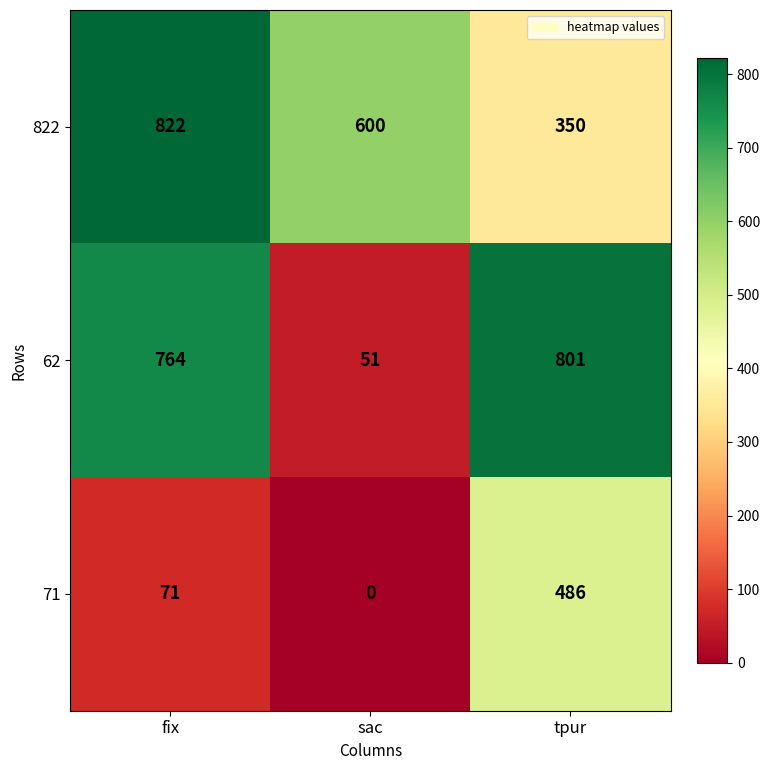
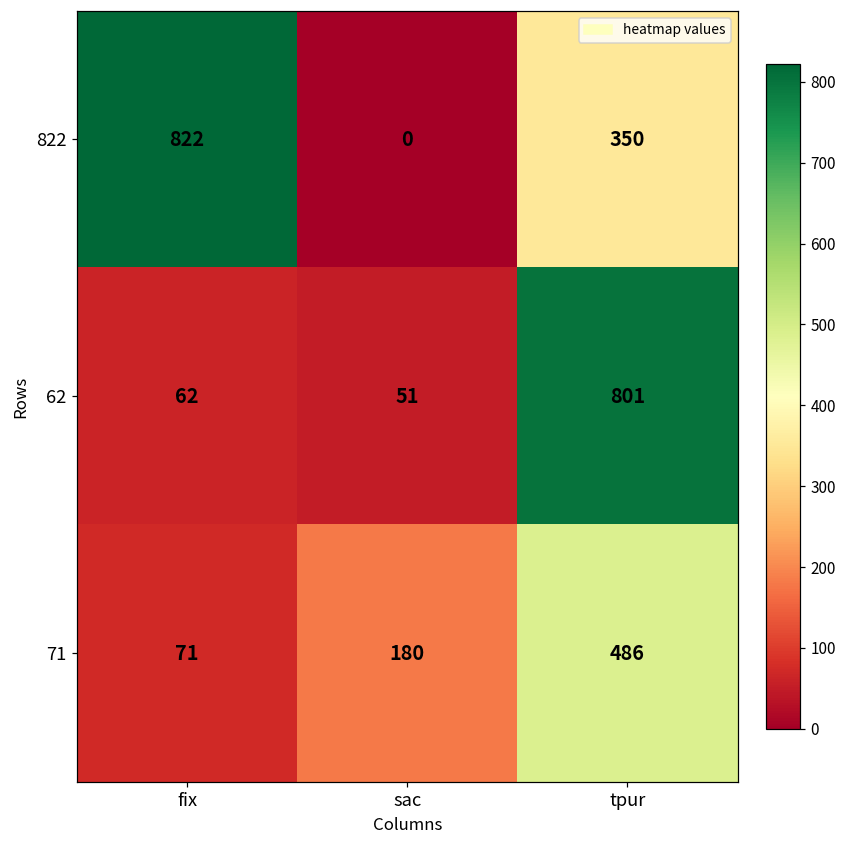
822, sac: 600 -> 0
62, fix: 764 -> 62
71, sac: 0 -> 180
